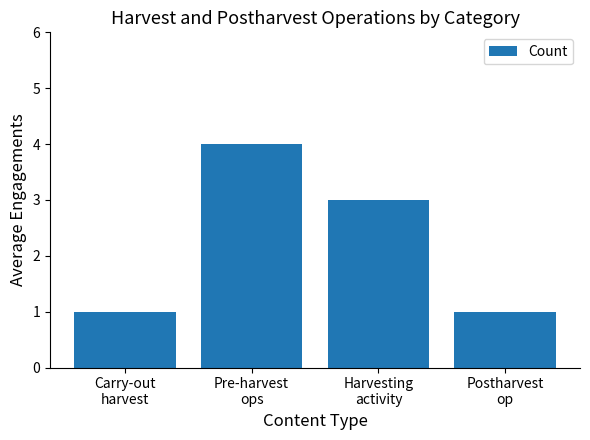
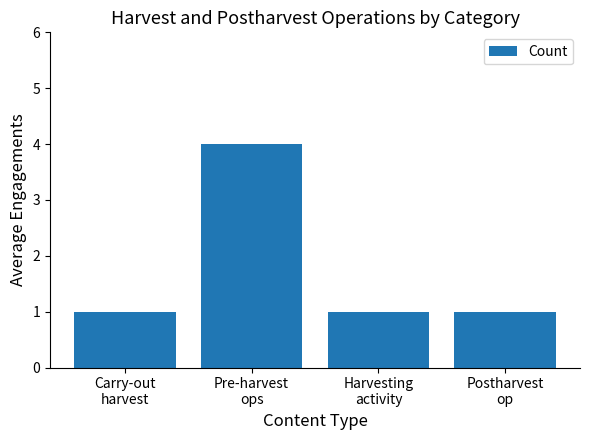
Harvesting activity: 3 -> 1
